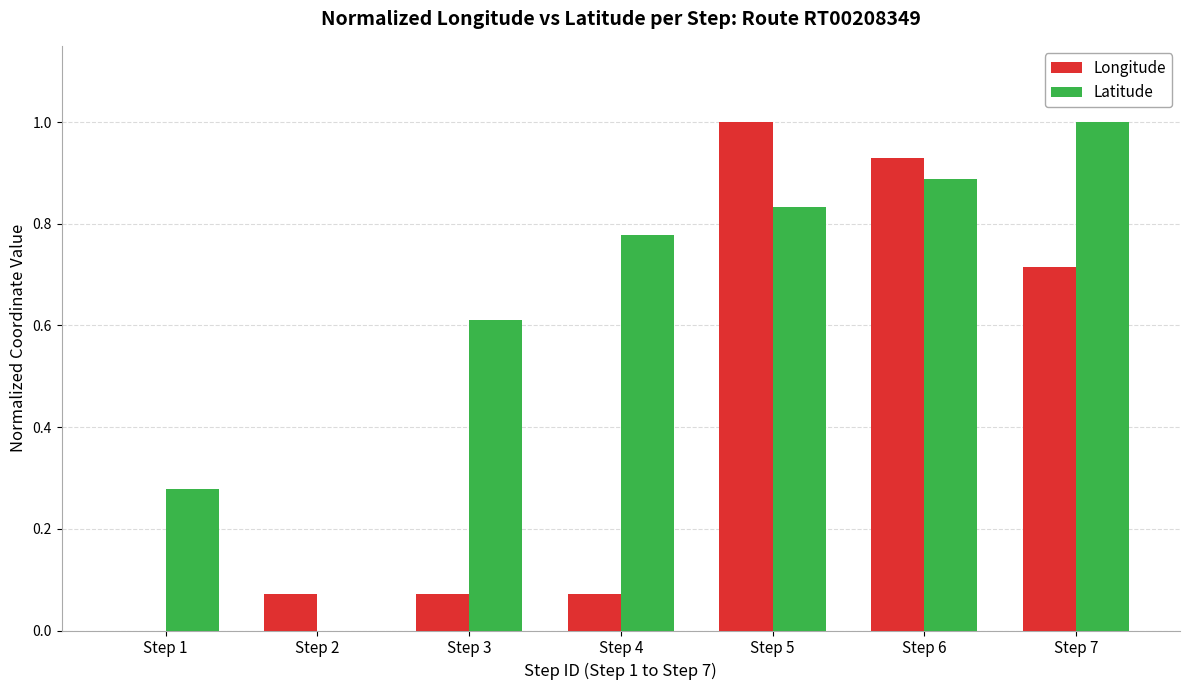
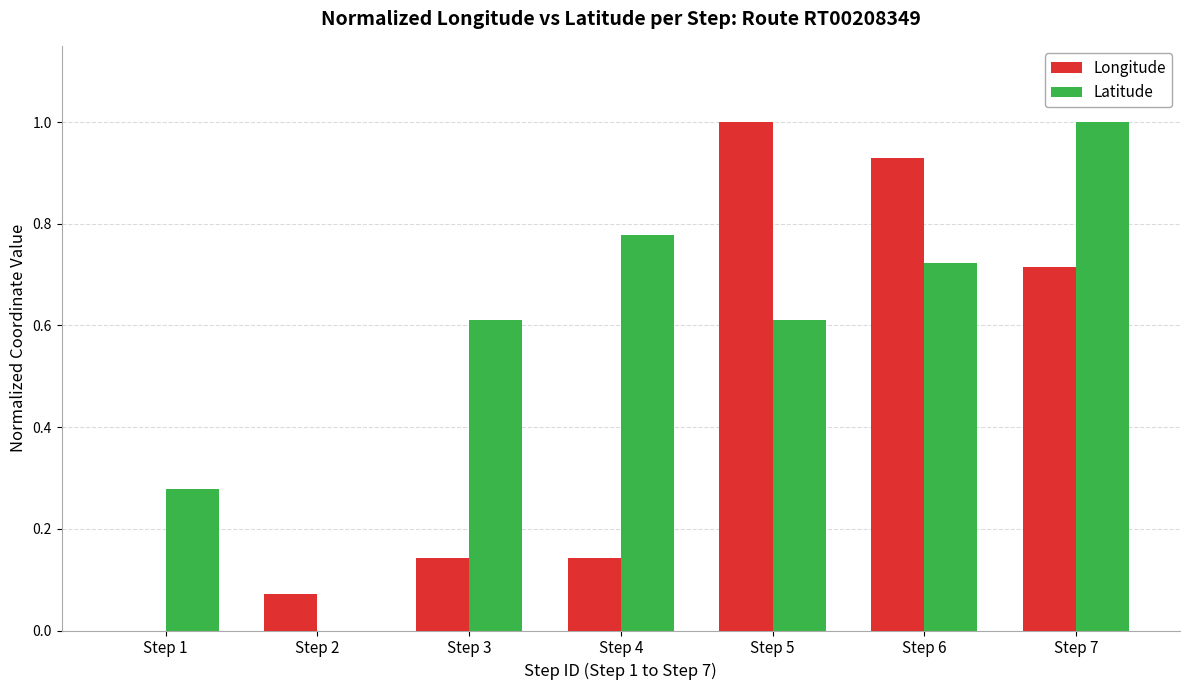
Longitude, Step 3: 0.07 -> 0.14
Longitude, Step 4: 0.07 -> 0.14
Latitude, Step 5: 0.83 -> 0.61
Latitude, Step 6: 0.89 -> 0.72
